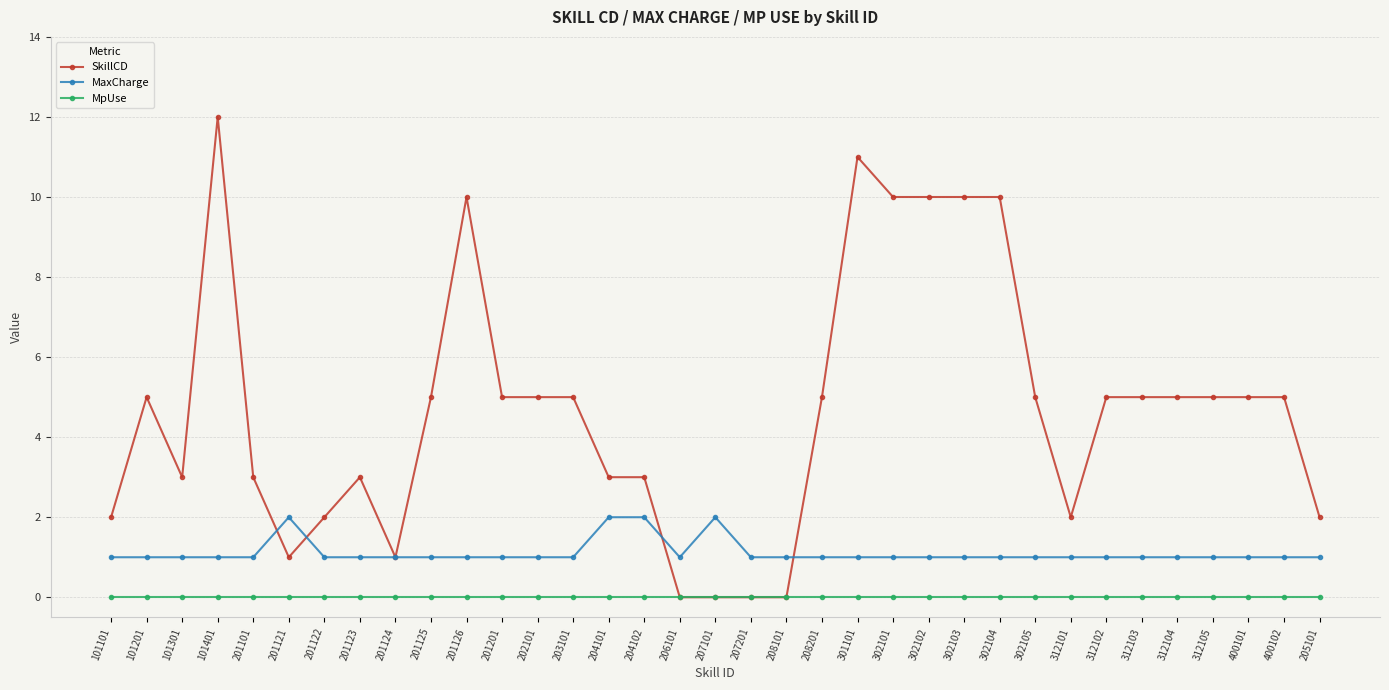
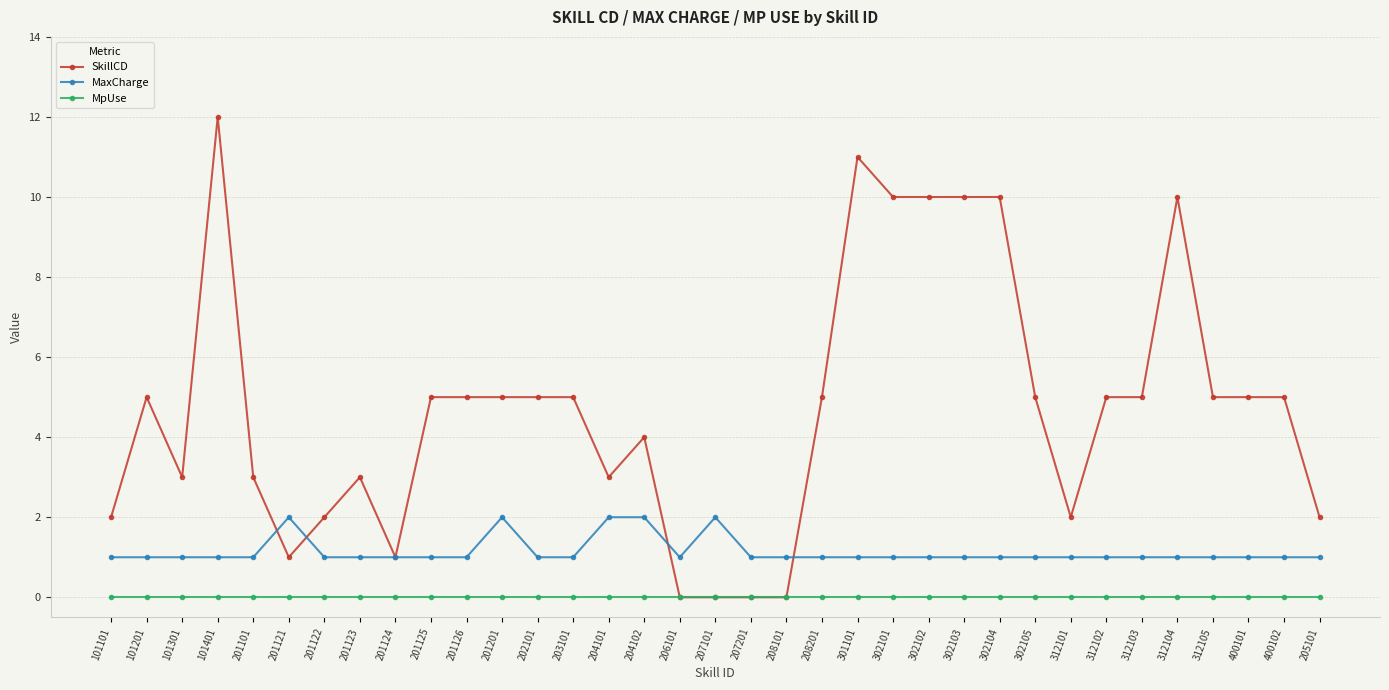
SkillCD, 201126: 10 -> 5
MaxCharge, 201201: 1 -> 2
SkillCD, 204102: 3 -> 4
SkillCD, 312104: 5 -> 10
